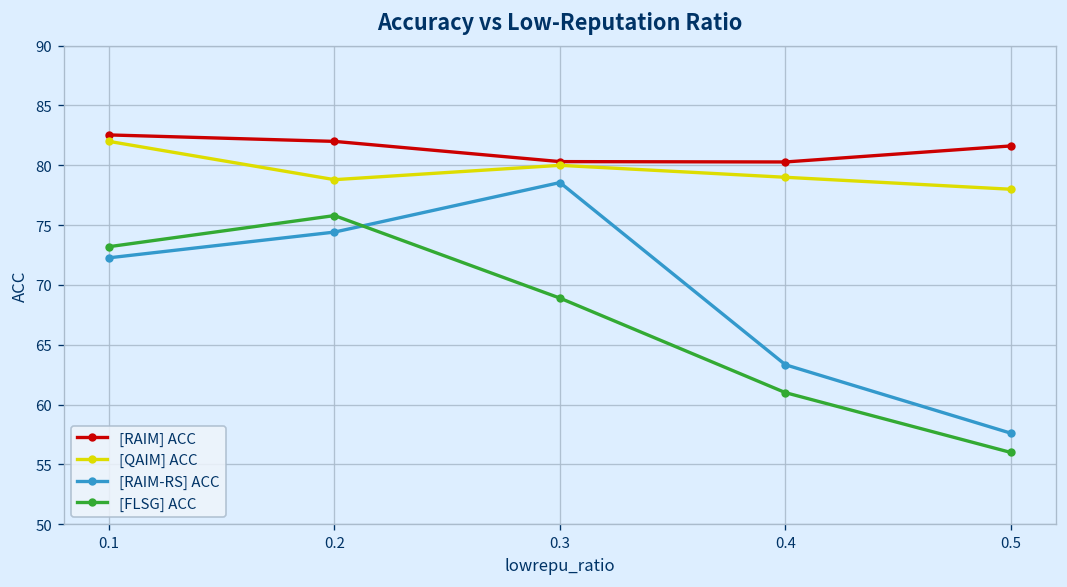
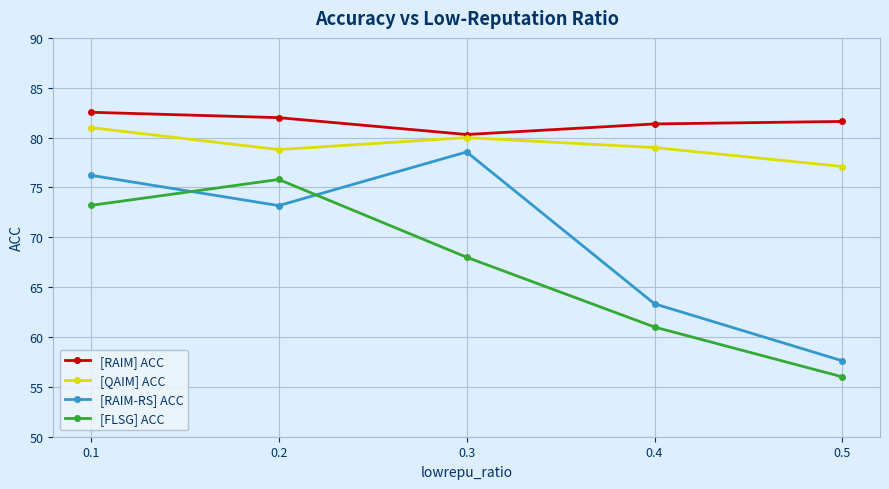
[QAIM] ACC, 0.1: 82 -> 81
[RAIM-RS] ACC, 0.1: 72 -> 76
[RAIM-RS] ACC, 0.2: 74 -> 73
[FLSG] ACC, 0.3: 69 -> 68
[RAIM] ACC, 0.4: 80 -> 81
[QAIM] ACC, 0.5: 78 -> 77
